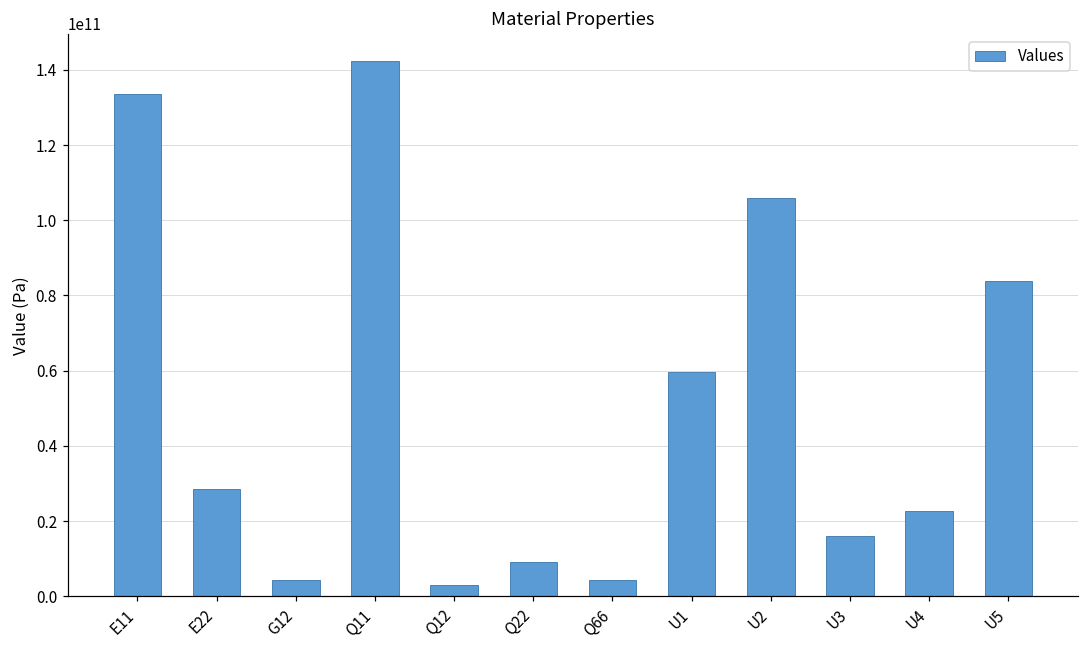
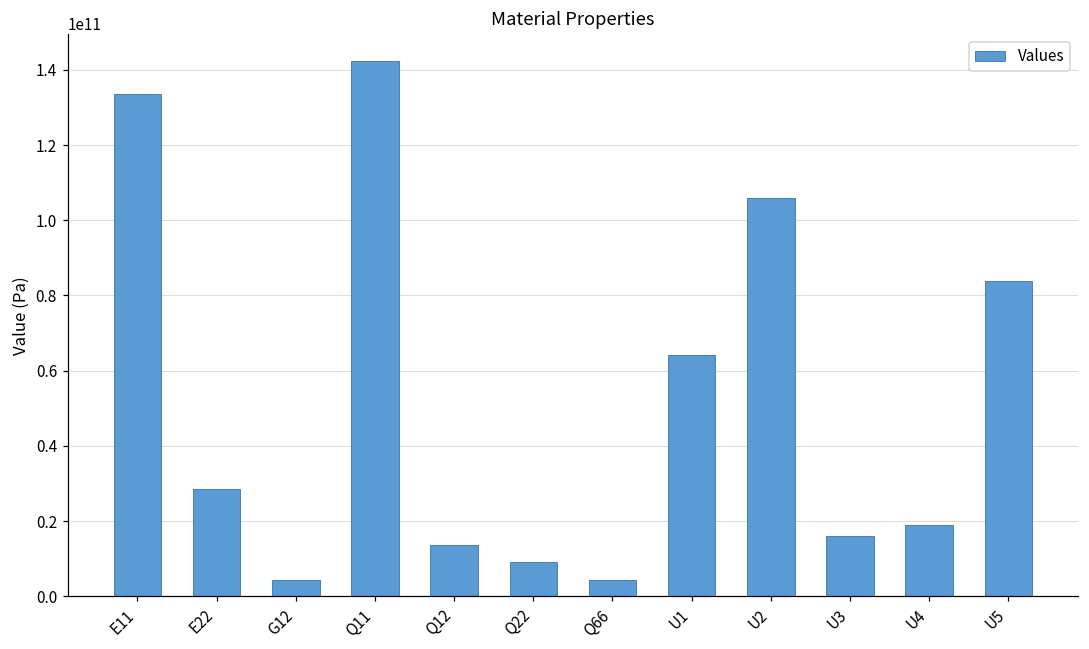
Q12: 3000000000 -> 14000000000
U1: 60000000000 -> 64000000000
U4: 23000000000 -> 19000000000
